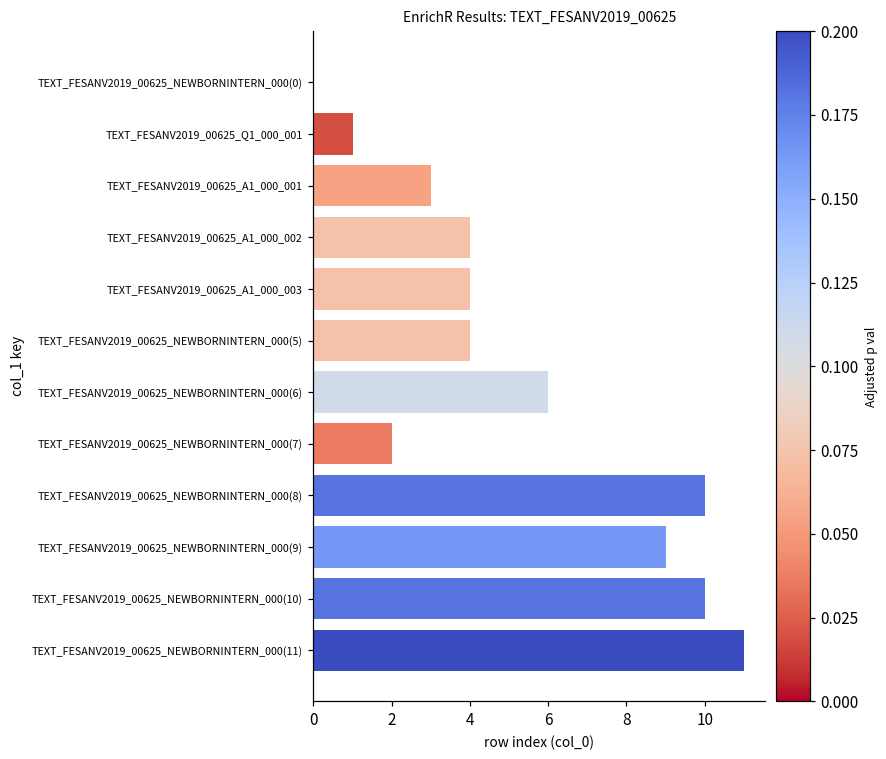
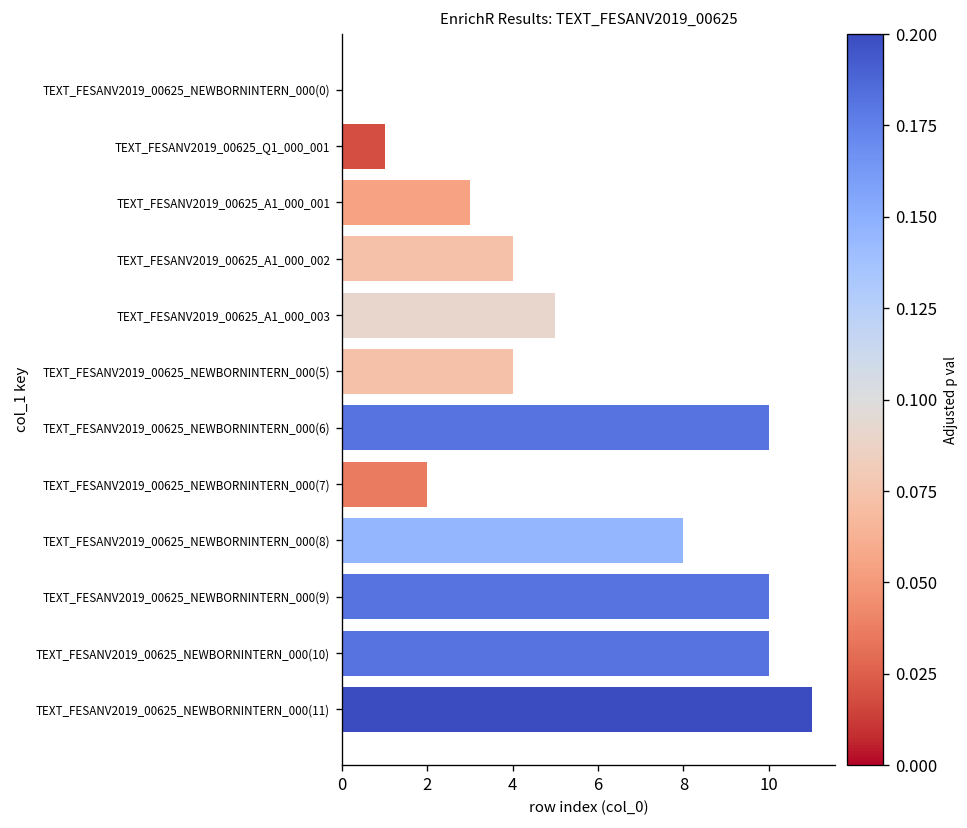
TEXT_FESANV2019_00625_A1_000_003: 4 -> 5
TEXT_FESANV2019_00625_NEWBORNINTERN_000(6): 6 -> 10
TEXT_FESANV2019_00625_NEWBORNINTERN_000(8): 10 -> 8
TEXT_FESANV2019_00625_NEWBORNINTERN_000(9): 9 -> 10
